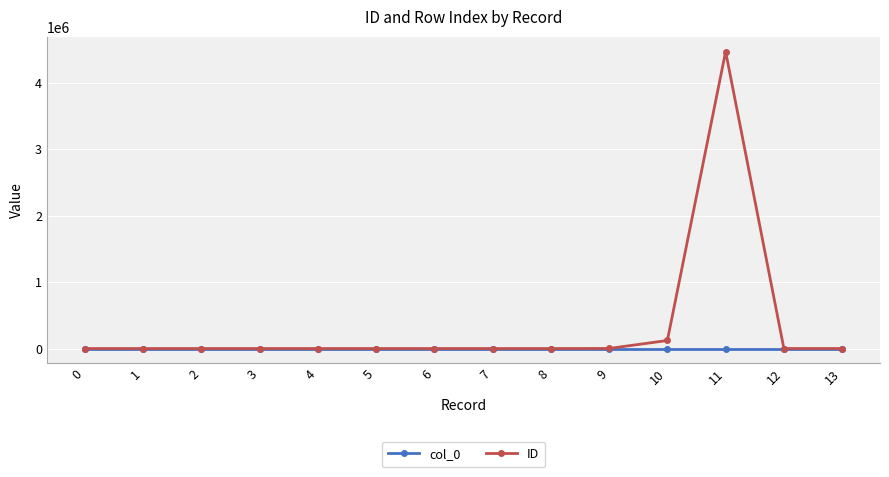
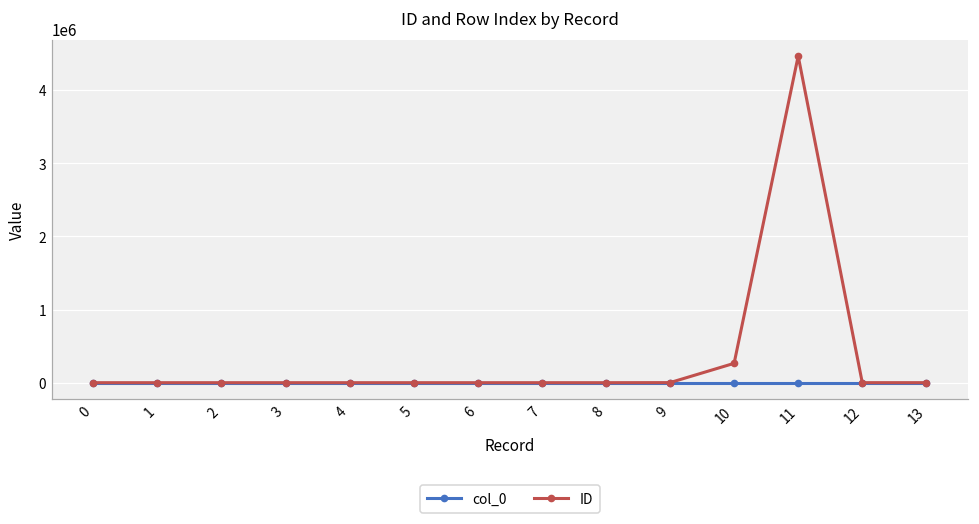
ID, 10: 100000 -> 300000
